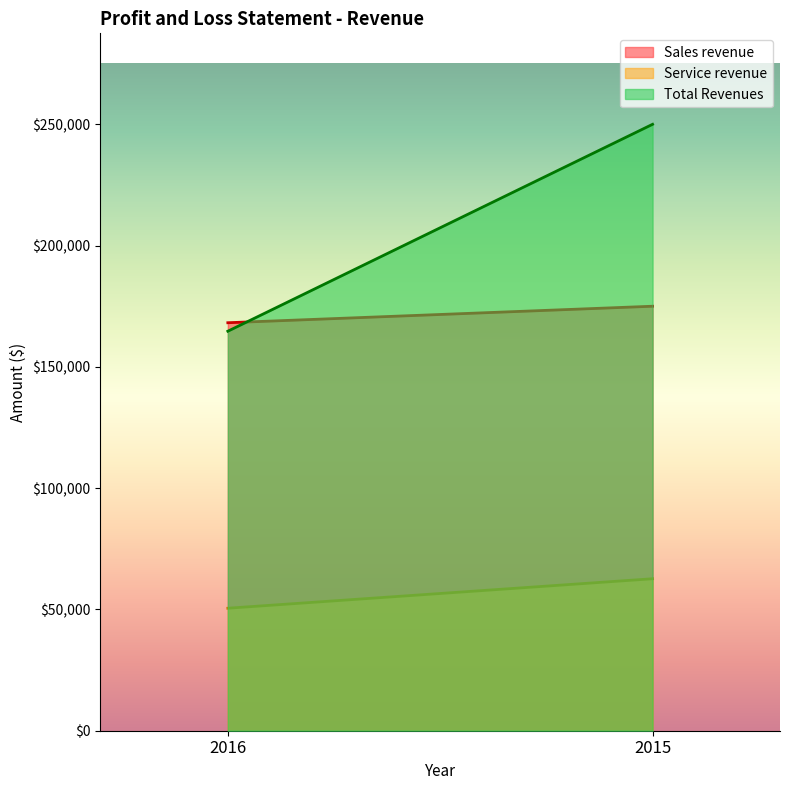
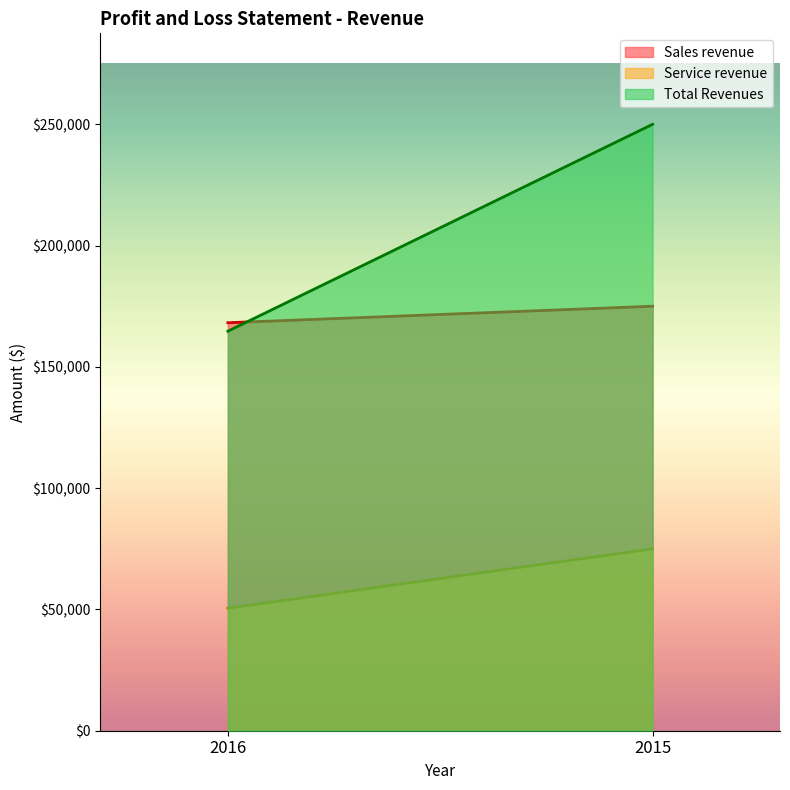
Service revenue, 2015: $63,000 -> $75,000
